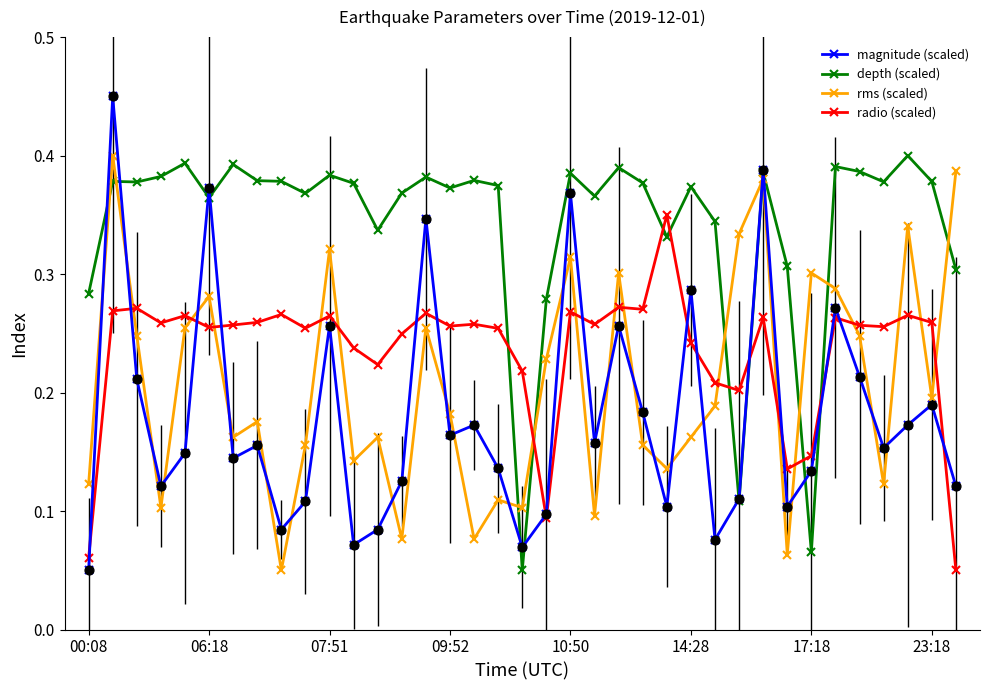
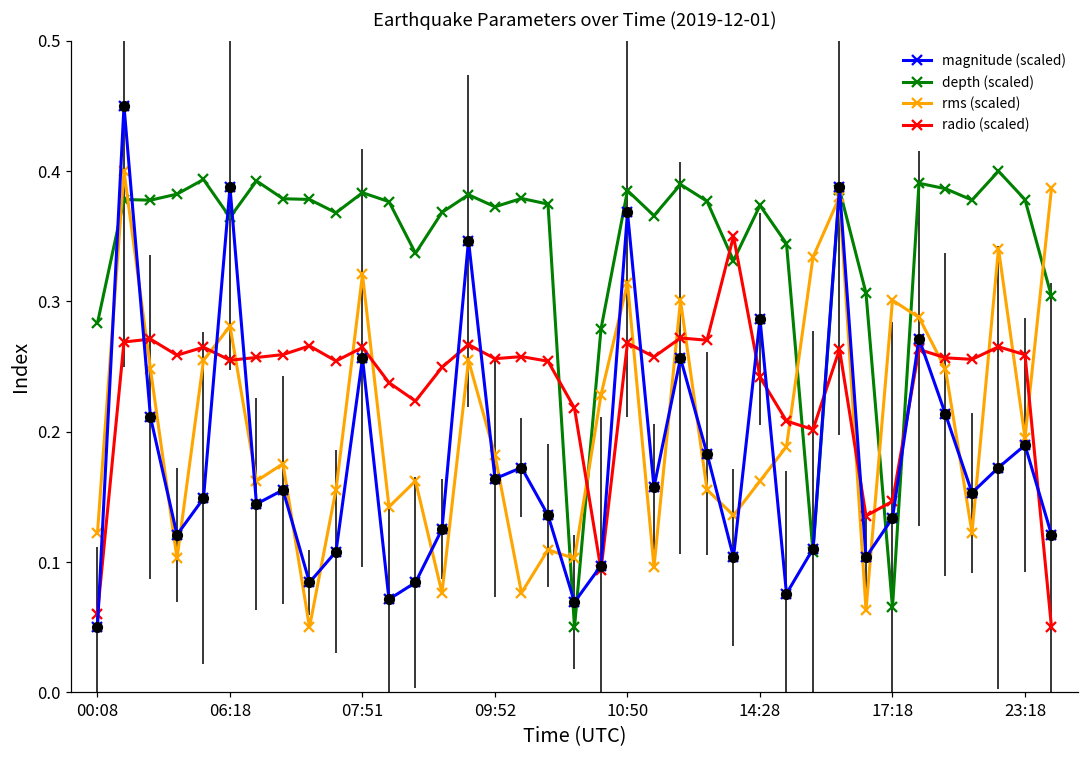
magnitude (scaled), 06:18: 0.373 -> 0.388
